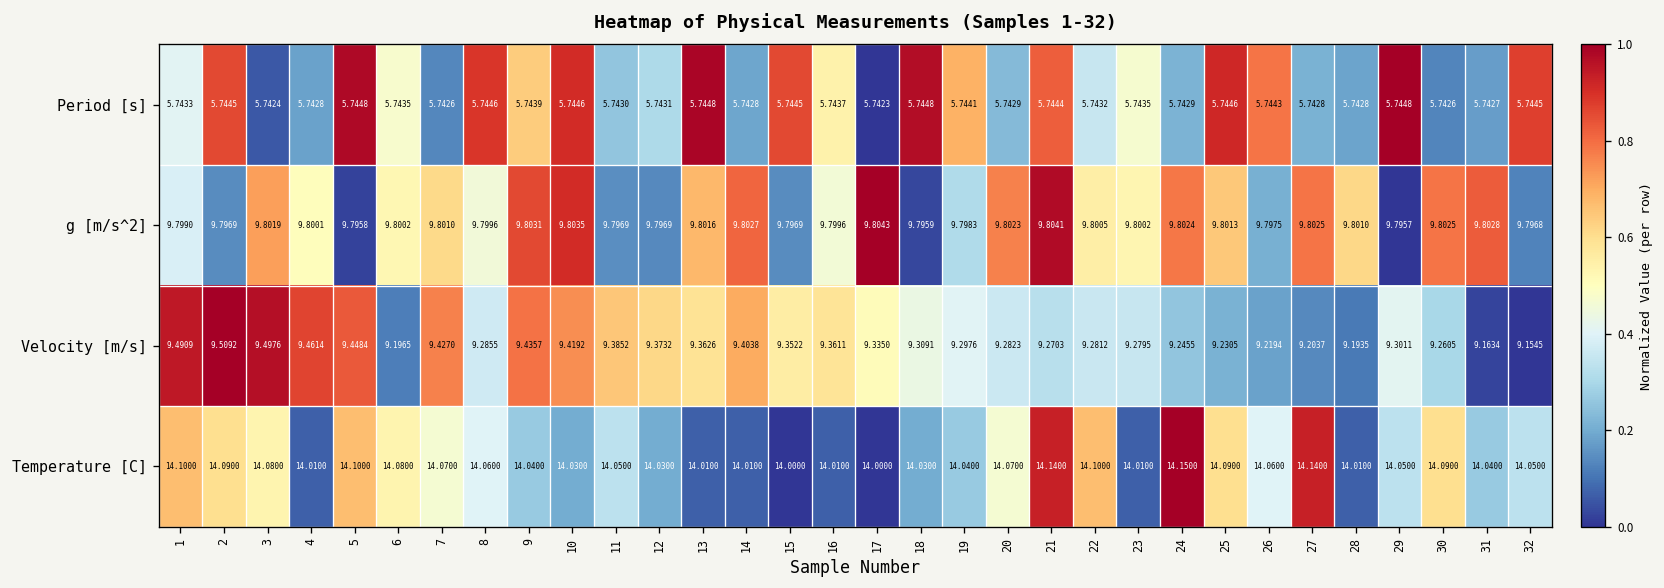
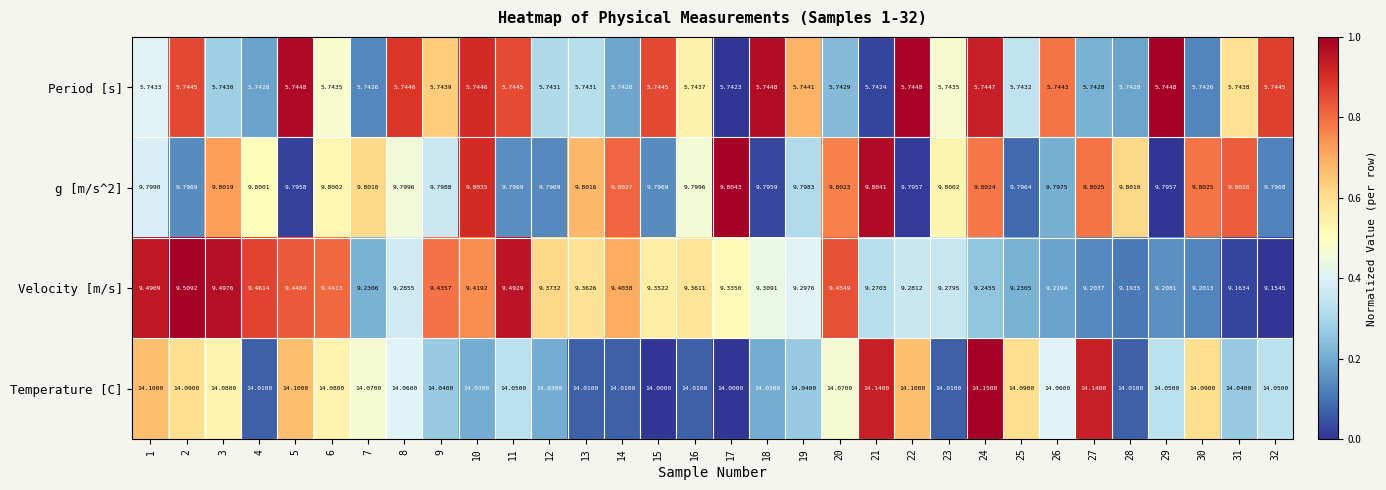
Period [s], 3: 5.7424 -> 5.7430
Period [s], 11: 5.7430 -> 5.7445
Period [s], 13: 5.7448 -> 5.7431
Period [s], 21: 5.7444 -> 5.7424
Period [s], 22: 5.7432 -> 5.7448
Period [s], 24: 5.7429 -> 5.7447
Period [s], 25: 5.7446 -> 5.7432
Period [s], 31: 5.7427 -> 5.7438
g [m/s^2], 9: 9.8031 -> 9.7988
g [m/s^2], 22: 9.8005 -> 9.7957
g [m/s^2], 25: 9.8013 -> 9.7964
Velocity [m/s], 6: 9.1965 -> 9.4413
Velocity [m/s], 7: 9.4270 -> 9.2306
Velocity [m/s], 11: 9.3852 -> 9.4929
Velocity [m/s], 20: 9.2823 -> 9.4549
Velocity [m/s], 29: 9.3011 -> 9.2081
Velocity [m/s], 30: 9.2605 -> 9.2013
